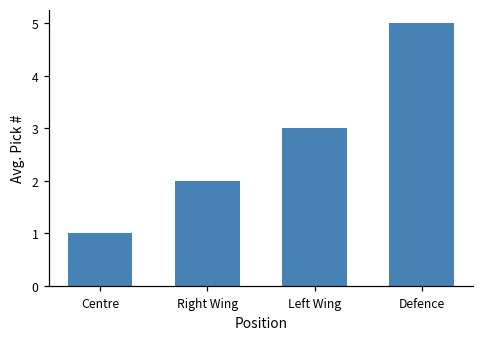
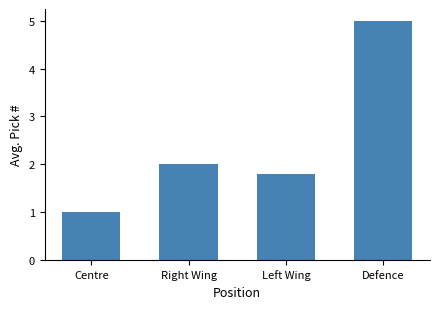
Left Wing: 3.0 -> 1.8
